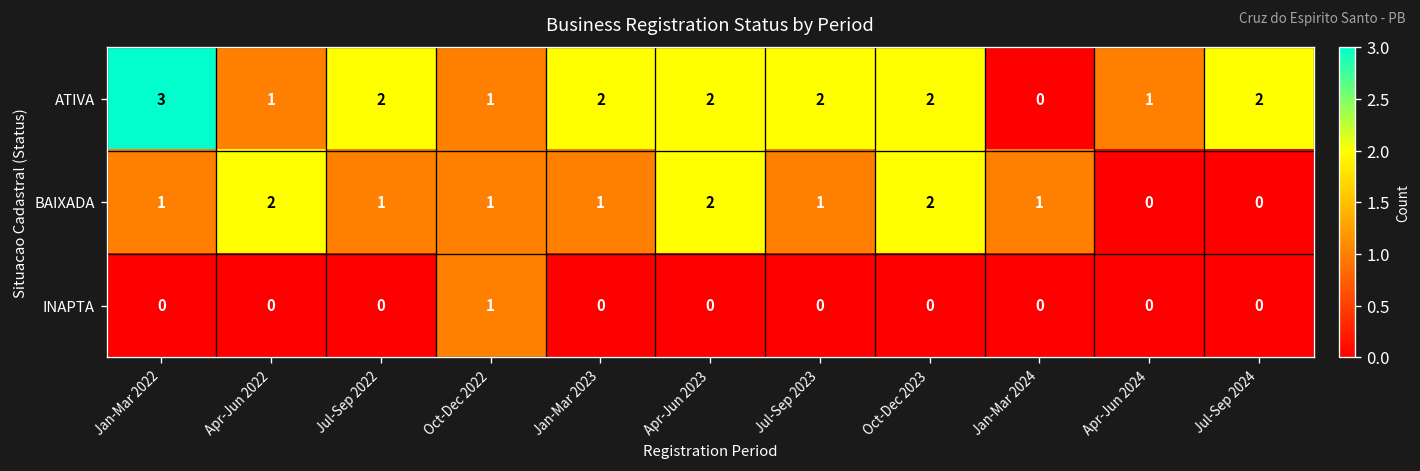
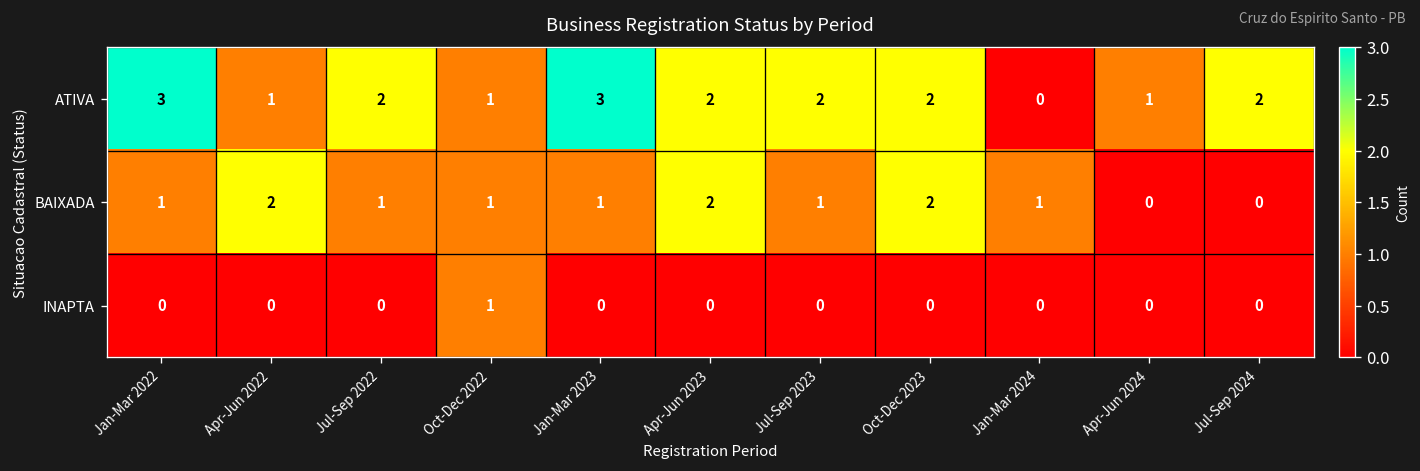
ATIVA, Jan-Mar 2023: 2 -> 3
